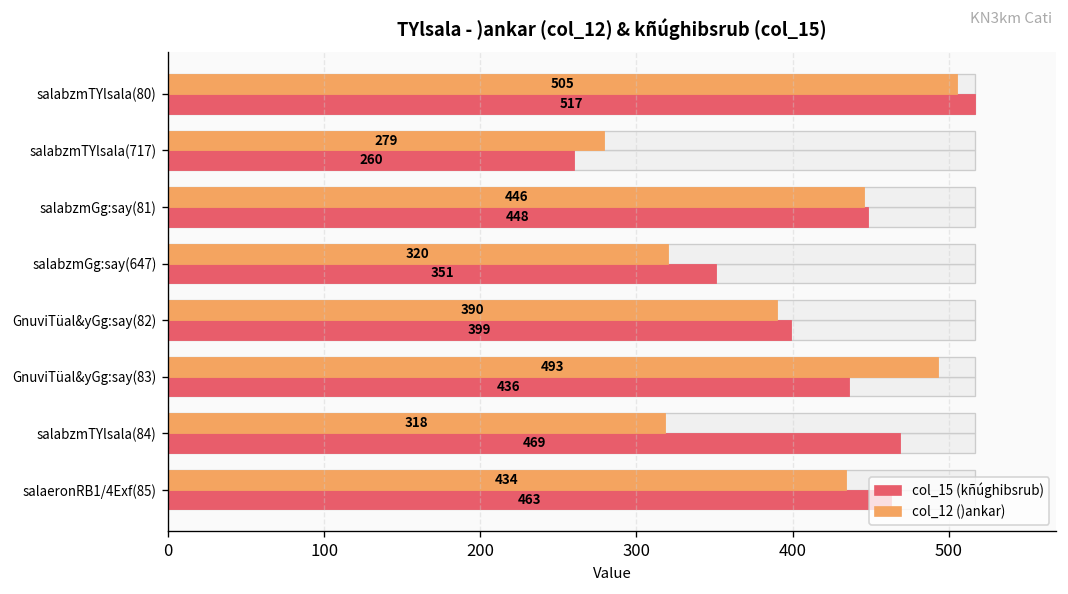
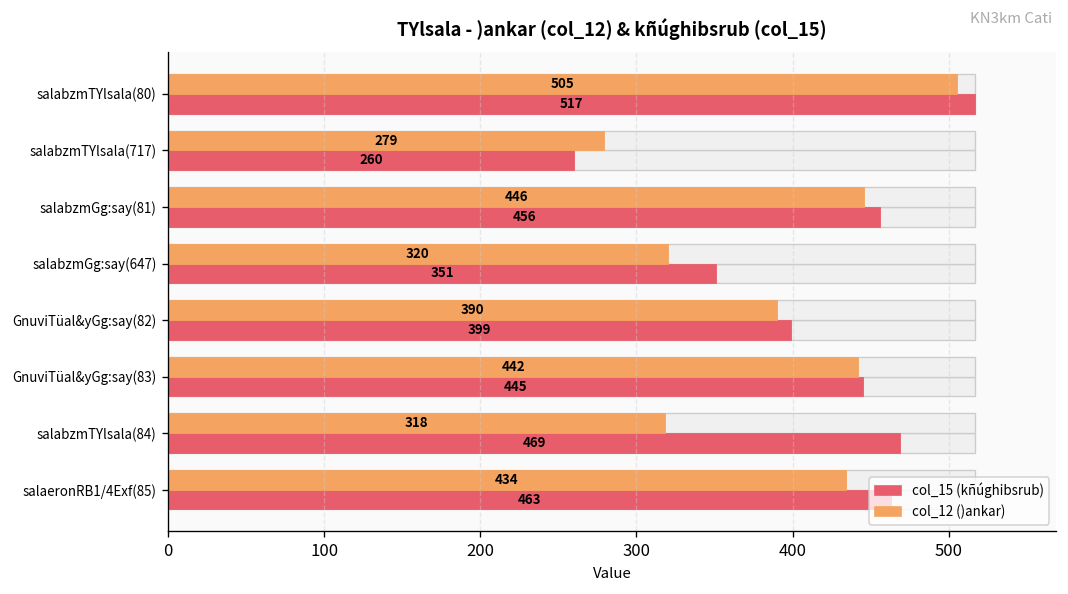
col_15 (kñúghibsrub), salabzmGg:say(81): 448 -> 456
col_12 ()ankar), GnuviTüal&yGg:say(83): 493 -> 442
col_15 (kñúghibsrub), GnuviTüal&yGg:say(83): 436 -> 445
